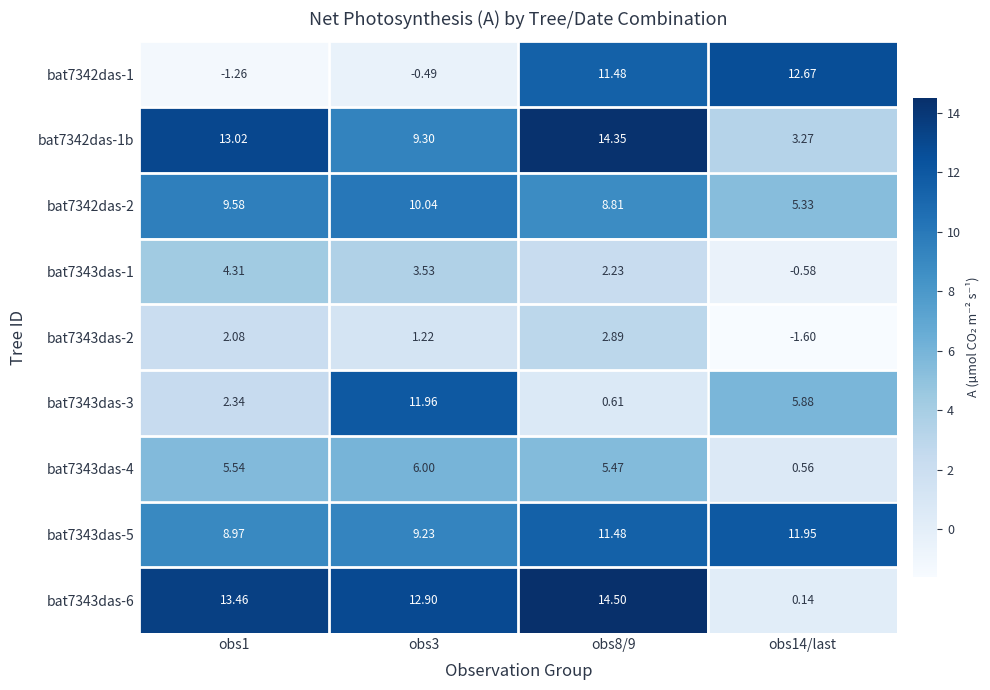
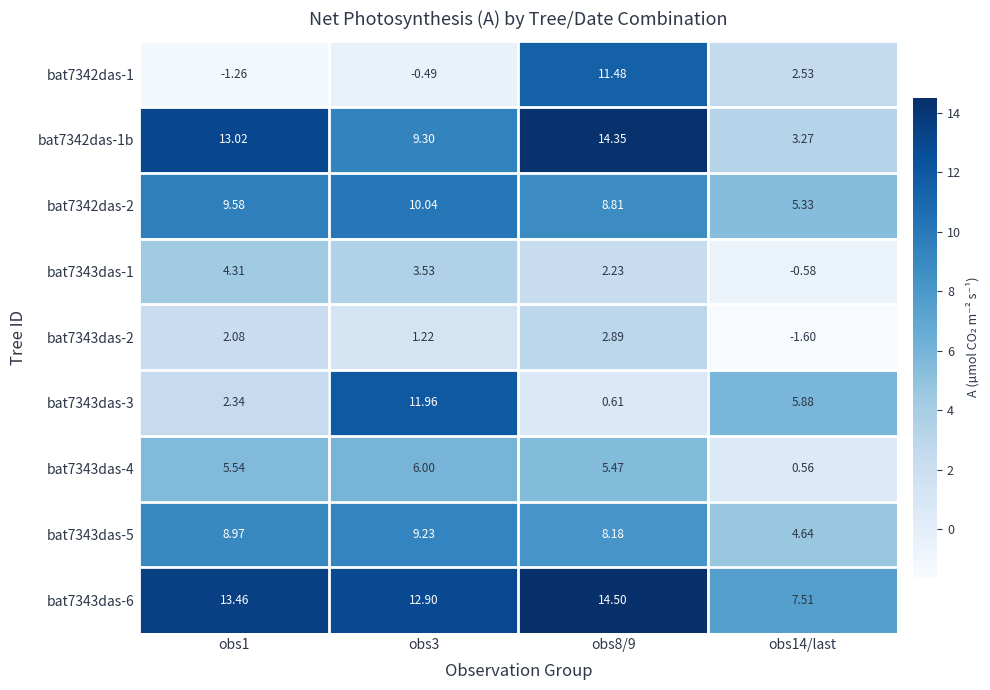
bat7342das-1, obs14/last: 12.67 -> 2.53
bat7343das-5, obs8/9: 11.48 -> 8.18
bat7343das-5, obs14/last: 11.95 -> 4.64
bat7343das-6, obs14/last: 0.14 -> 7.51
